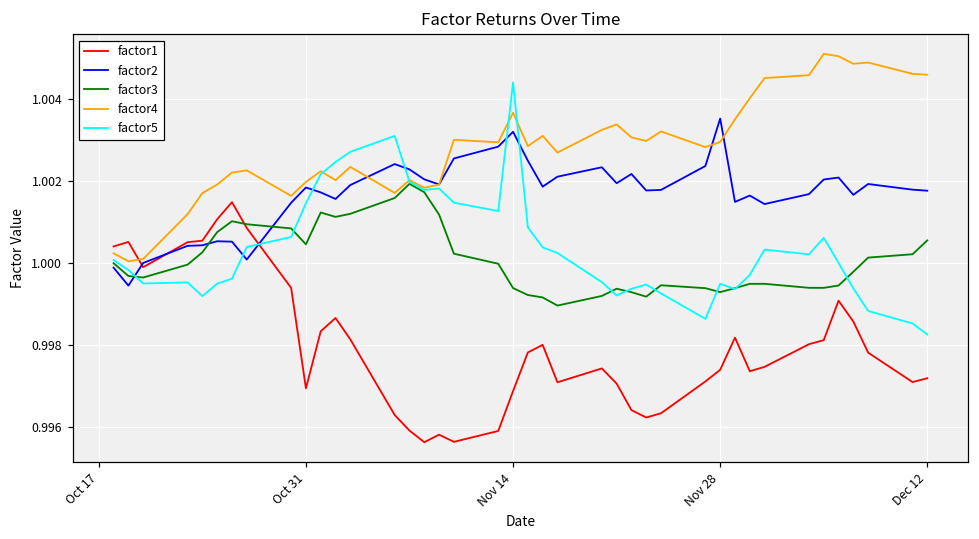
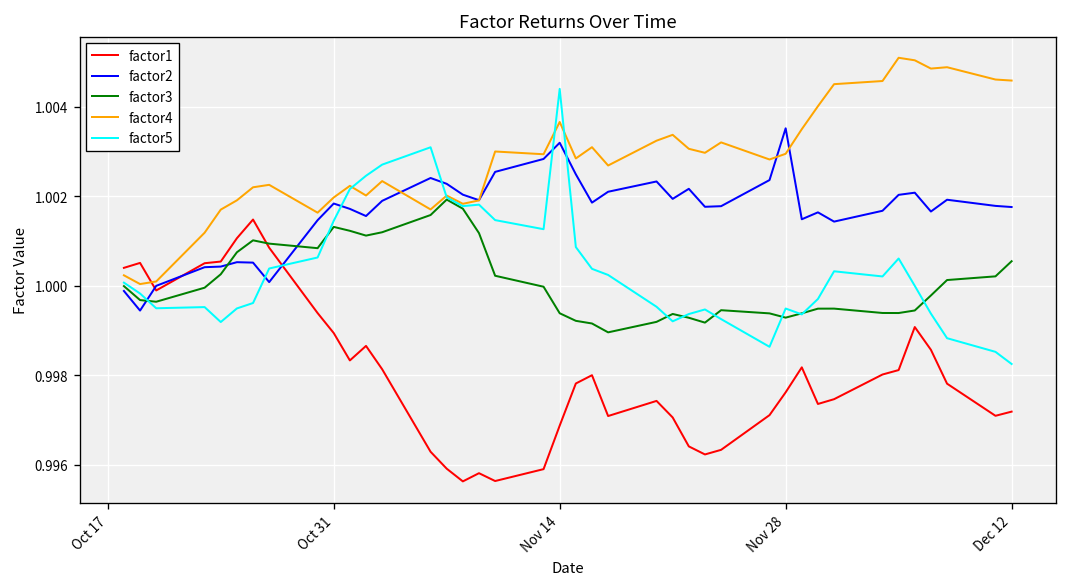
factor1, Oct 31: 0.9969 -> 0.9989
factor3, Oct 31: 1.0004 -> 1.0013
factor1, Nov 28: 0.9974 -> 0.9976
